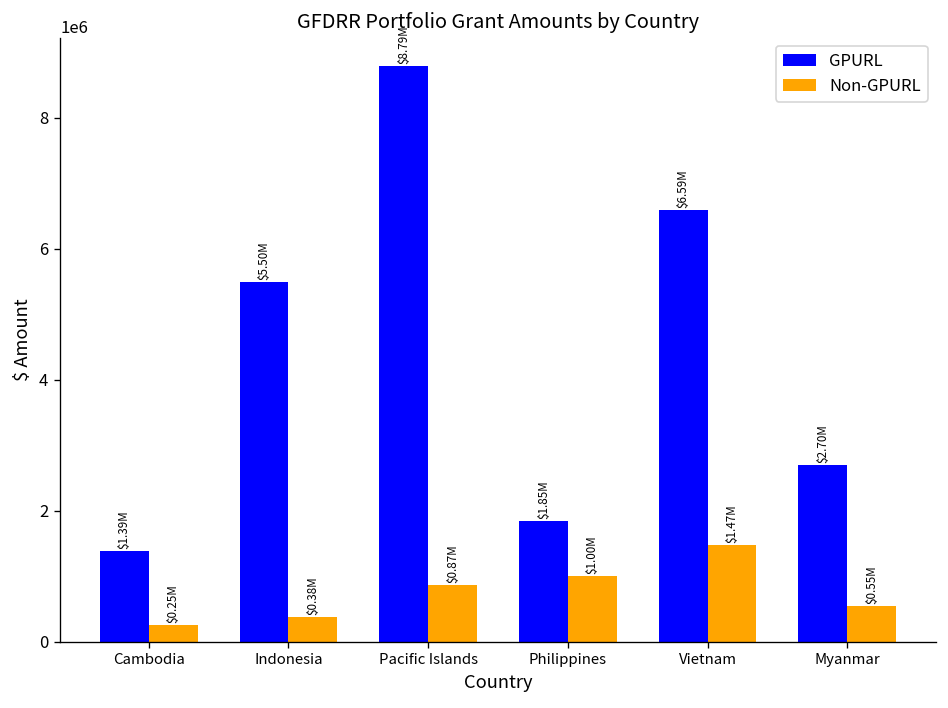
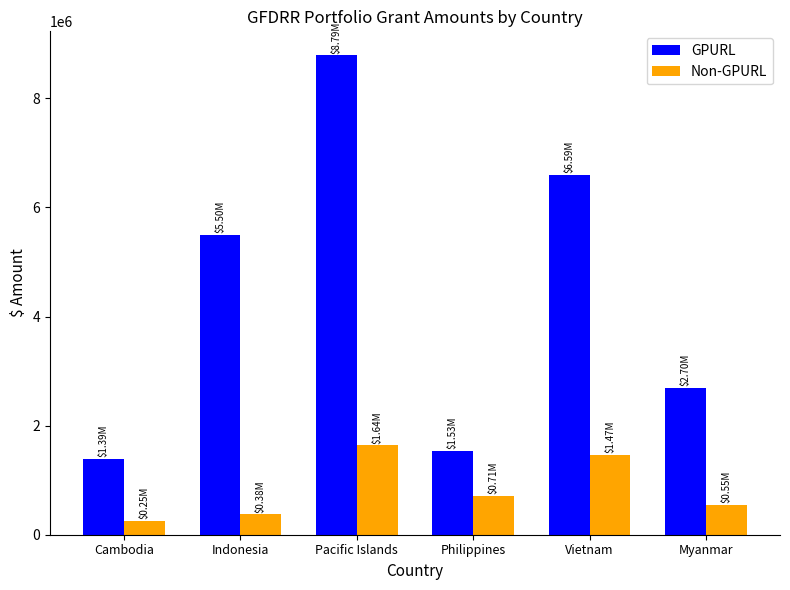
Non-GPURL, Pacific Islands: $0.87M -> $1.64M
GPURL, Philippines: $1.85M -> $1.53M
Non-GPURL, Philippines: $1.00M -> $0.71M
